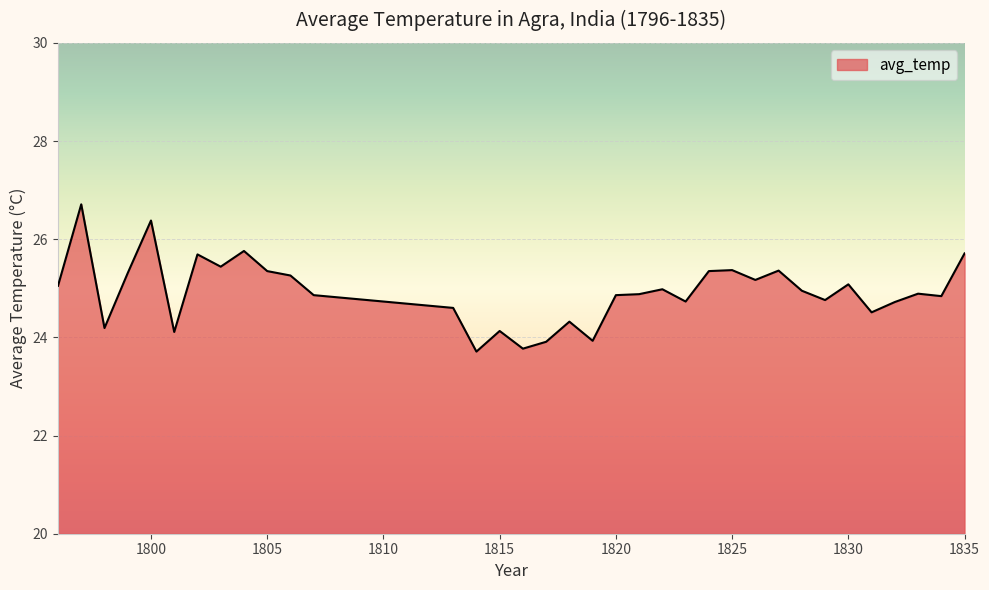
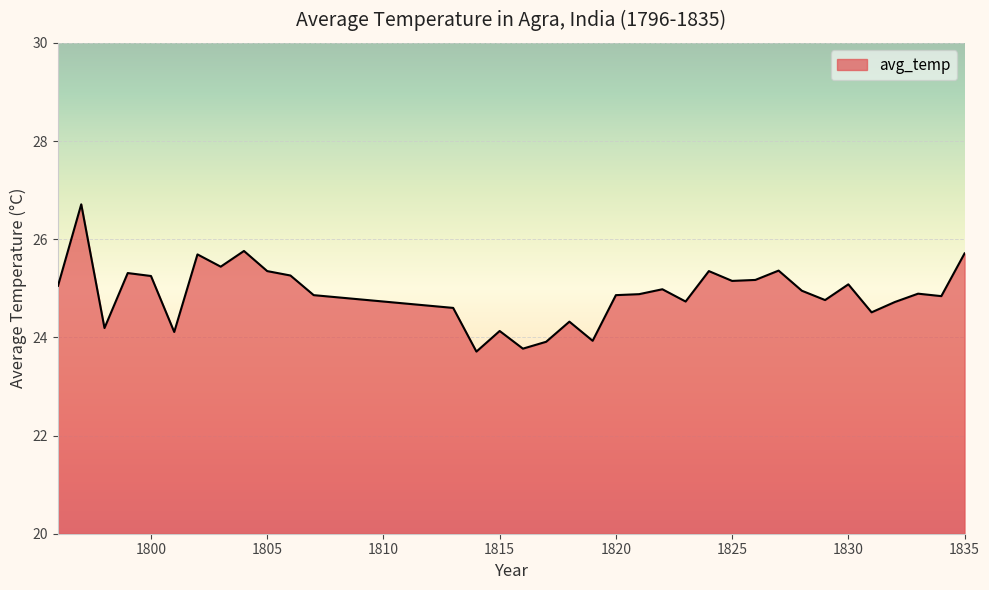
1800: 26.4 -> 25.3
1825: 25.4 -> 25.2
